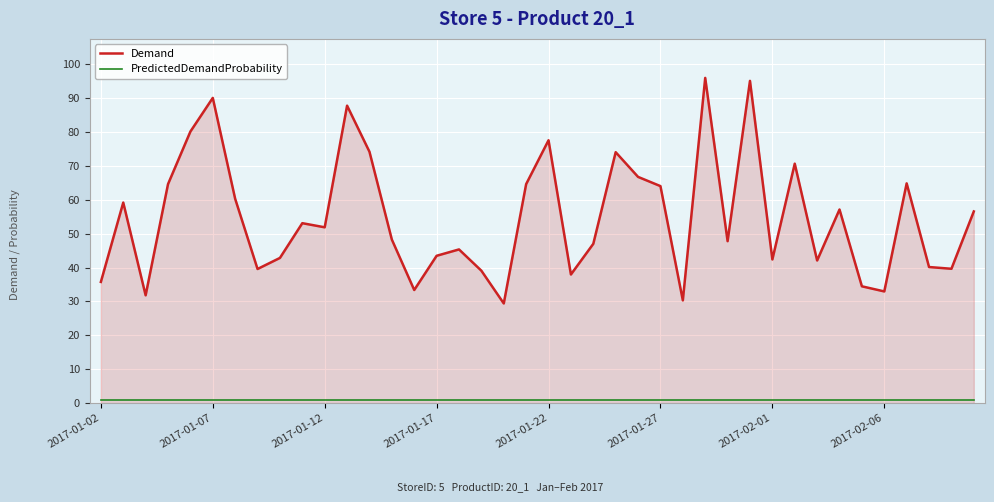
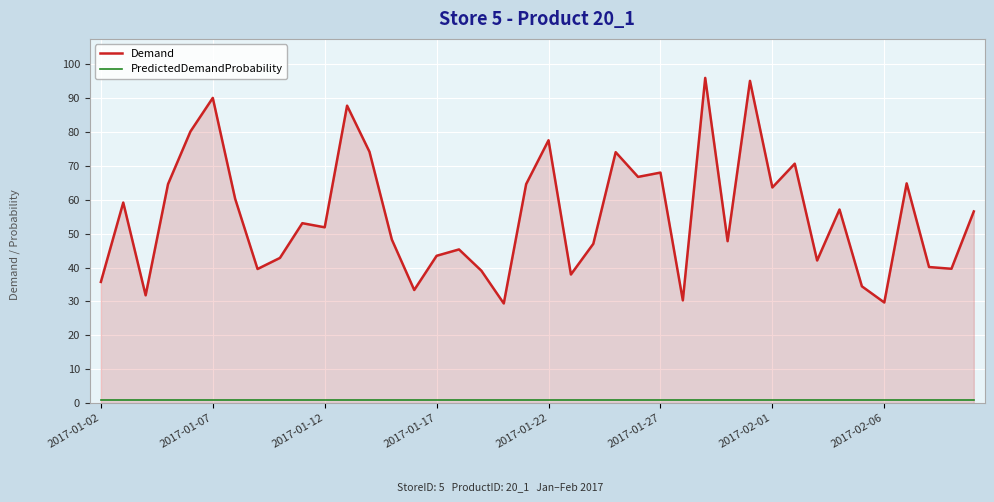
Demand, 2017-01-27: 64 -> 68
Demand, 2017-02-01: 42 -> 64
Demand, 2017-02-06: 33 -> 30
